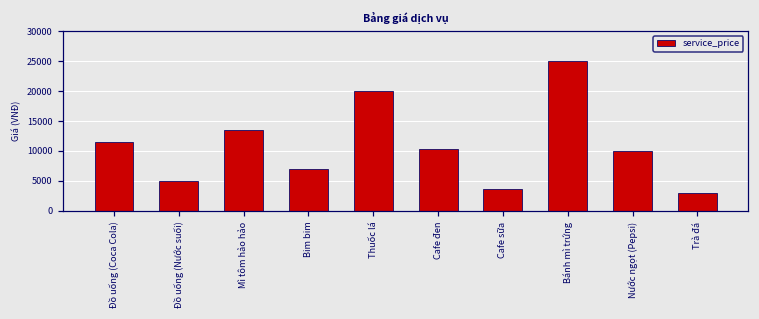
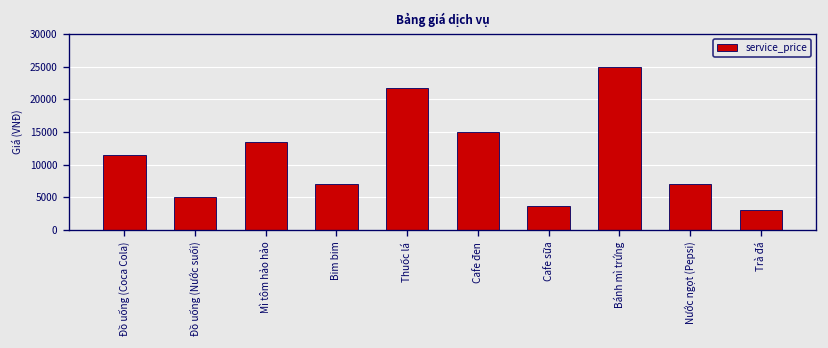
Thuốc lá: 20000 -> 22000
Cafe đen: 10000 -> 15000
Nước ngọt (Pepsi): 10000 -> 7000
